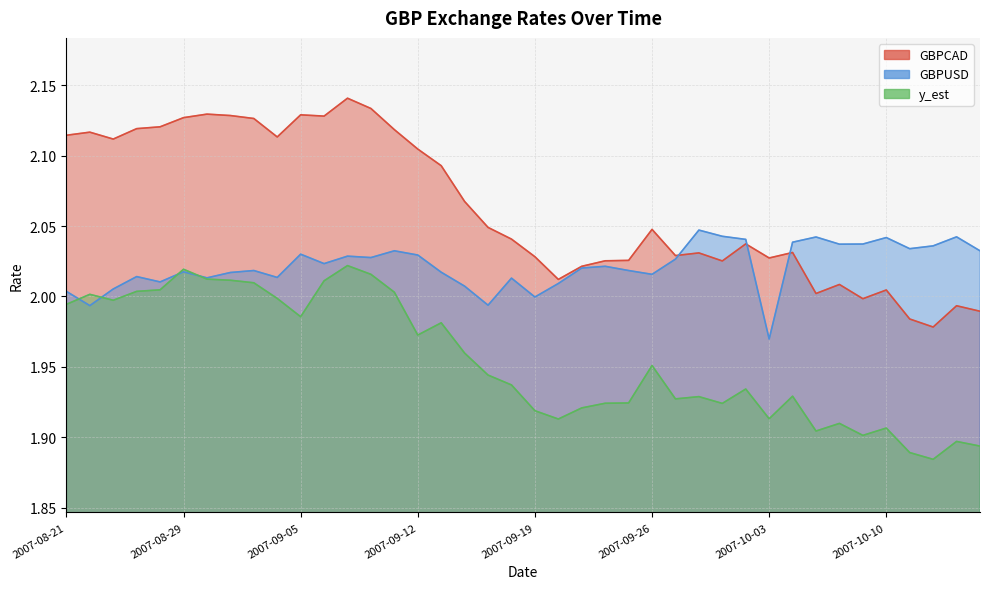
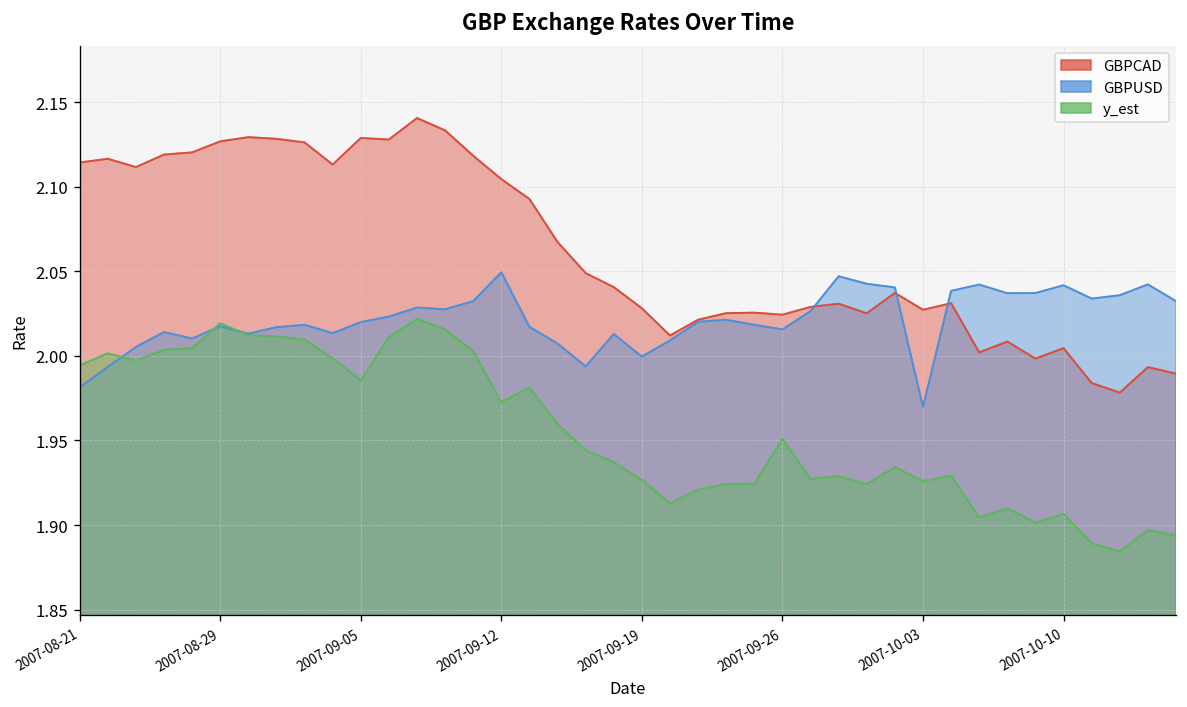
GBPUSD, 2007-08-21: 2.004 -> 1.981
GBPUSD, 2007-09-05: 2.03 -> 2.02
GBPUSD, 2007-09-12: 2.029 -> 2.050
y_est, 2007-09-19: 1.919 -> 1.927
GBPCAD, 2007-09-26: 2.048 -> 2.024
y_est, 2007-10-03: 1.913 -> 1.926
